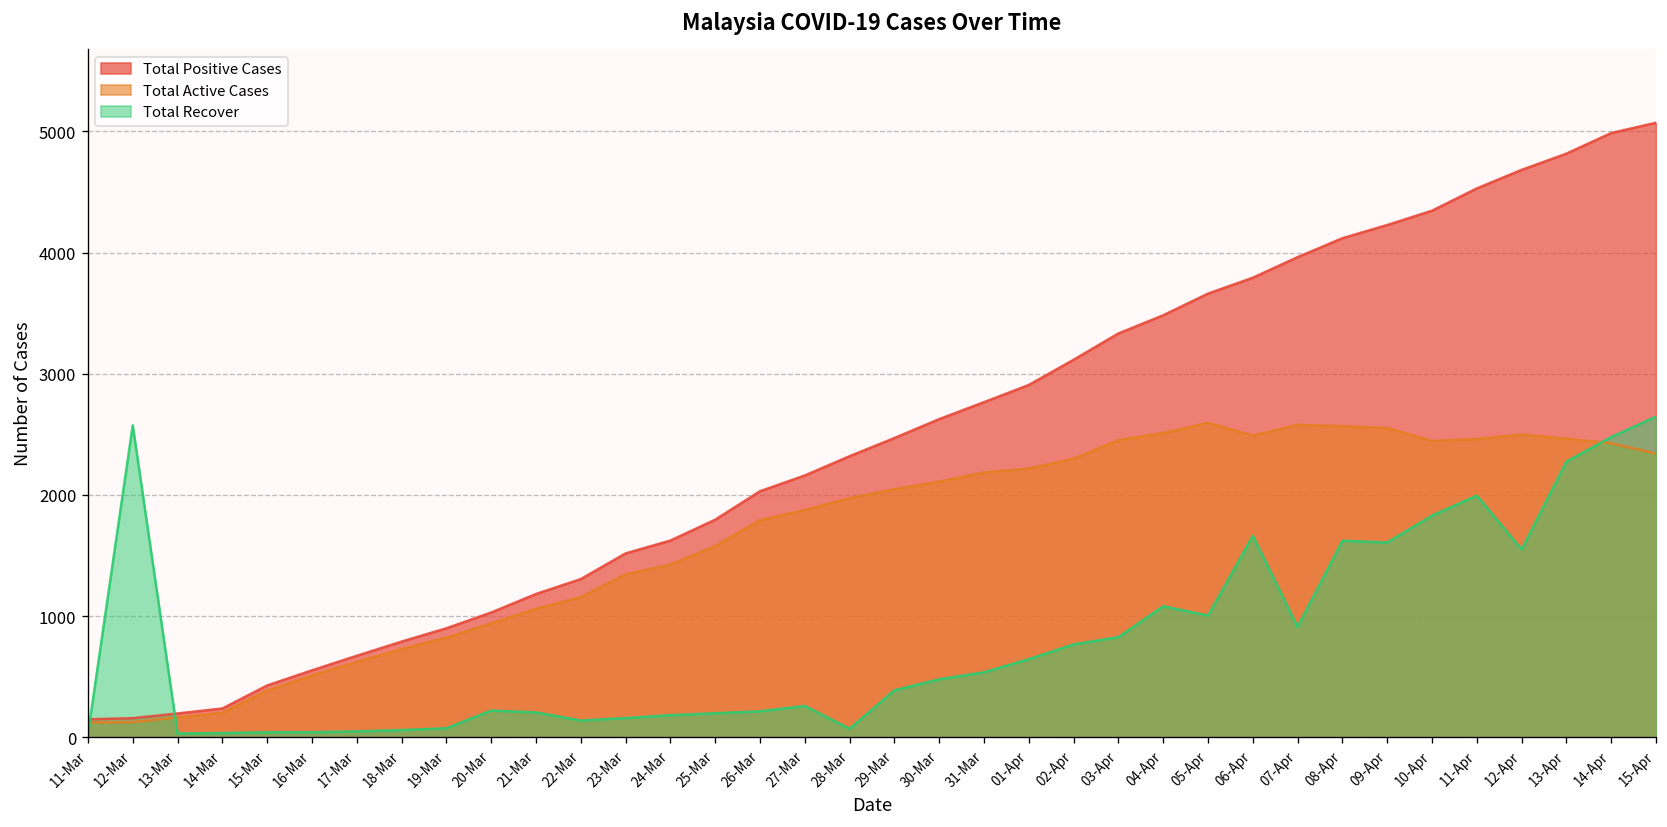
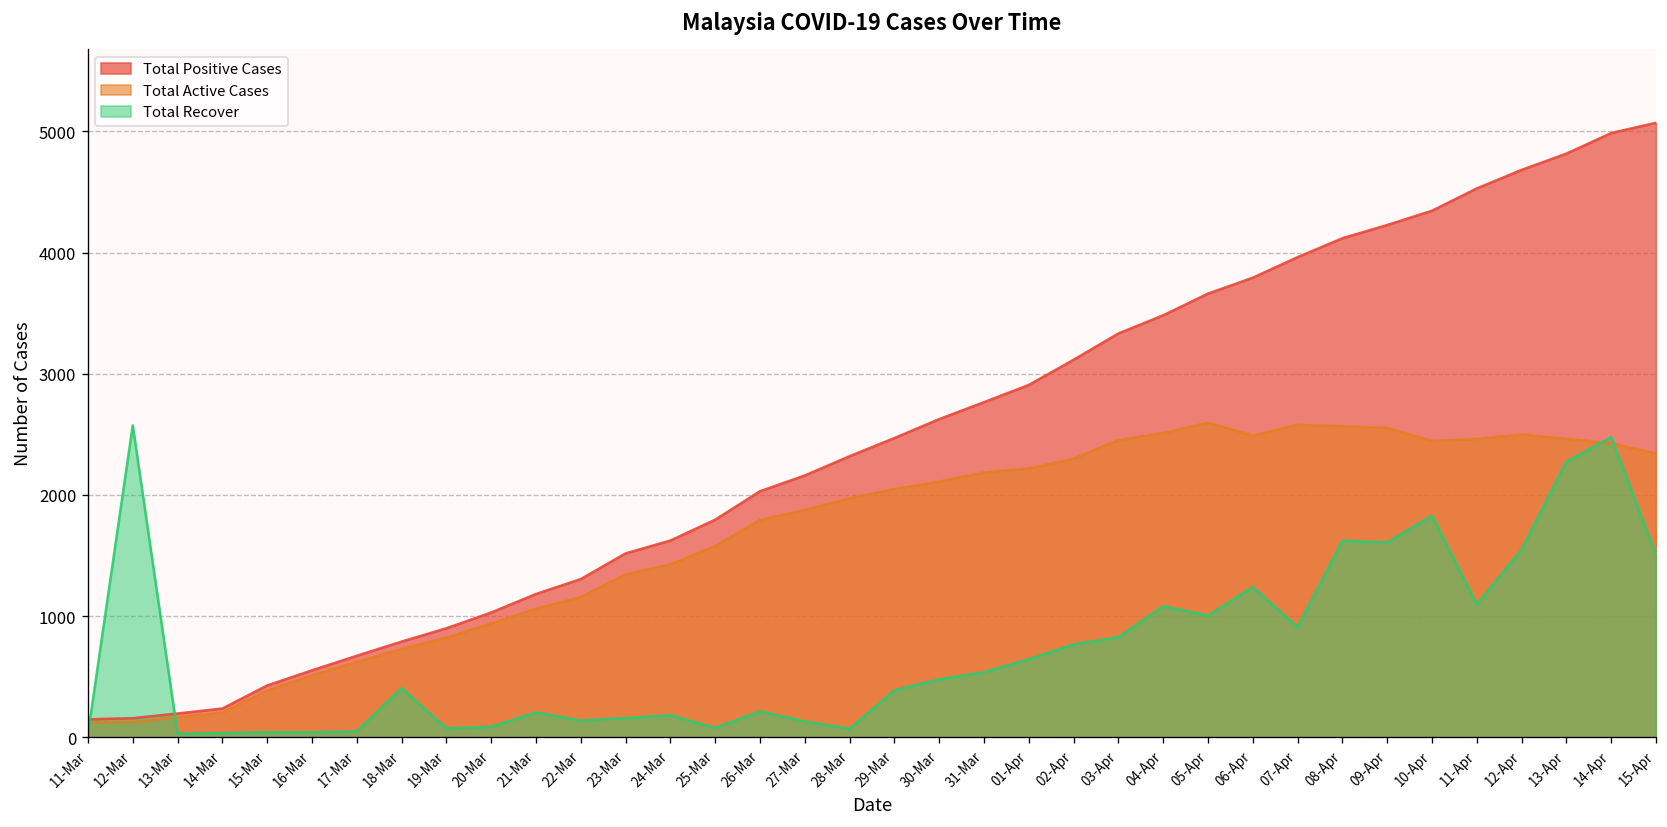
Total Recover, 18-Mar: 60 -> 410
Total Recover, 20-Mar: 220 -> 90
Total Recover, 25-Mar: 200 -> 80
Total Recover, 27-Mar: 260 -> 130
Total Recover, 06-Apr: 1660 -> 1240
Total Recover, 11-Apr: 2000 -> 1100
Total Recover, 15-Apr: 2650 -> 1510
